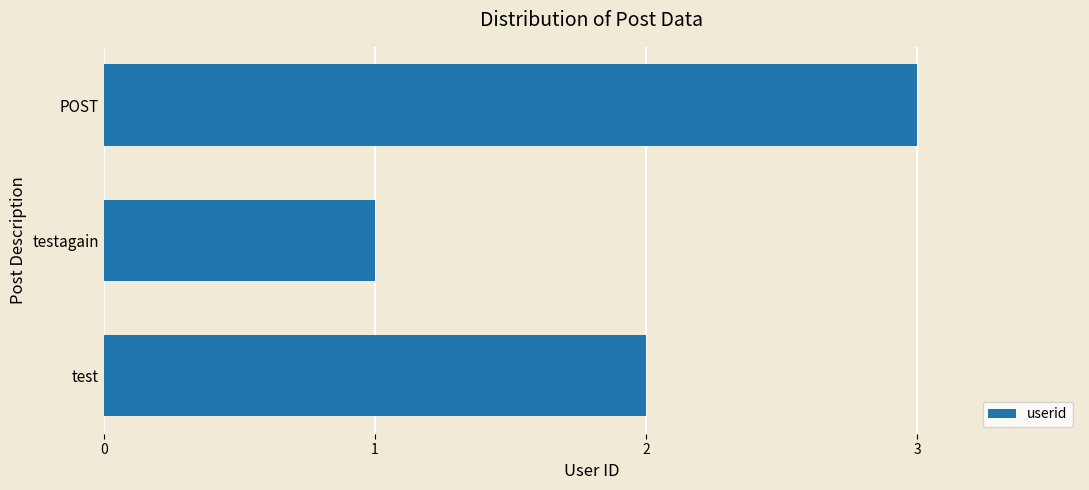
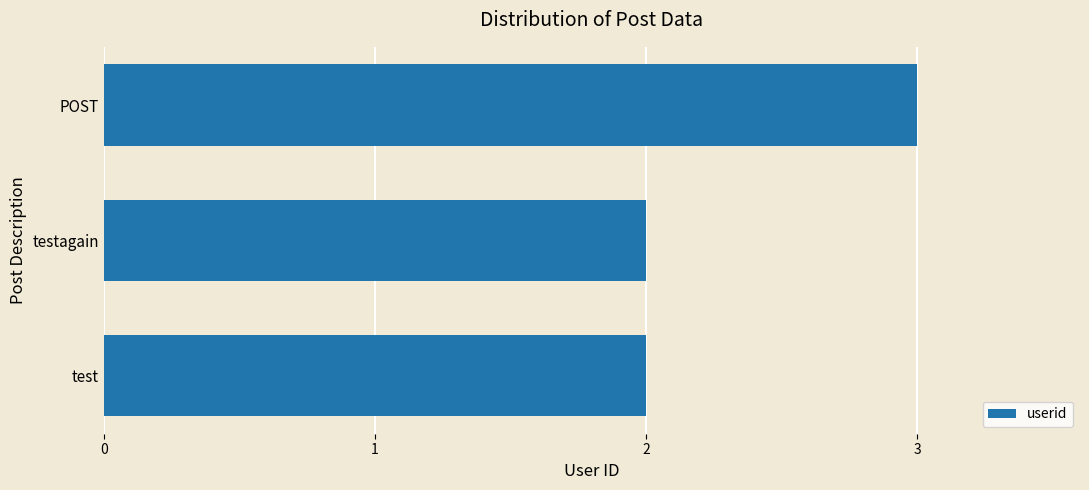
testagain: 1 -> 2
